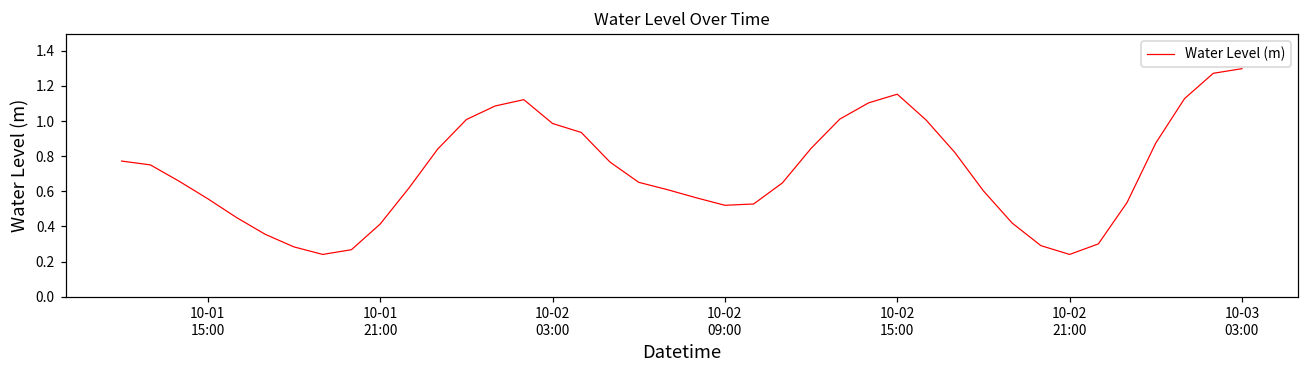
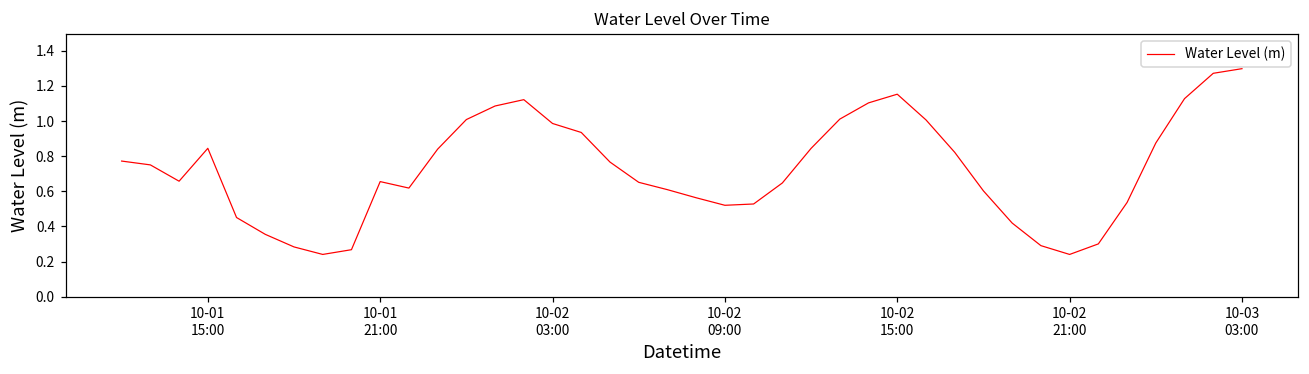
10-01 15:00: 0.56 -> 0.85
10-01 21:00: 0.41 -> 0.66
